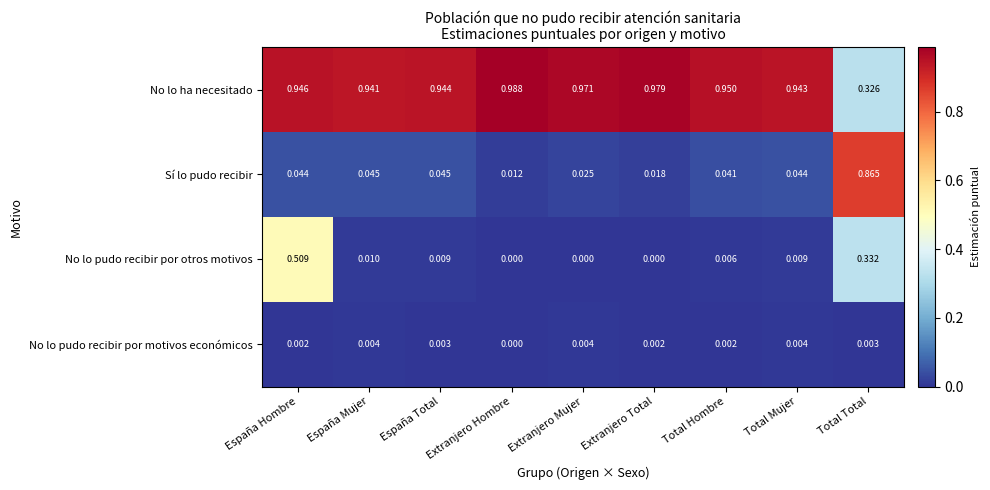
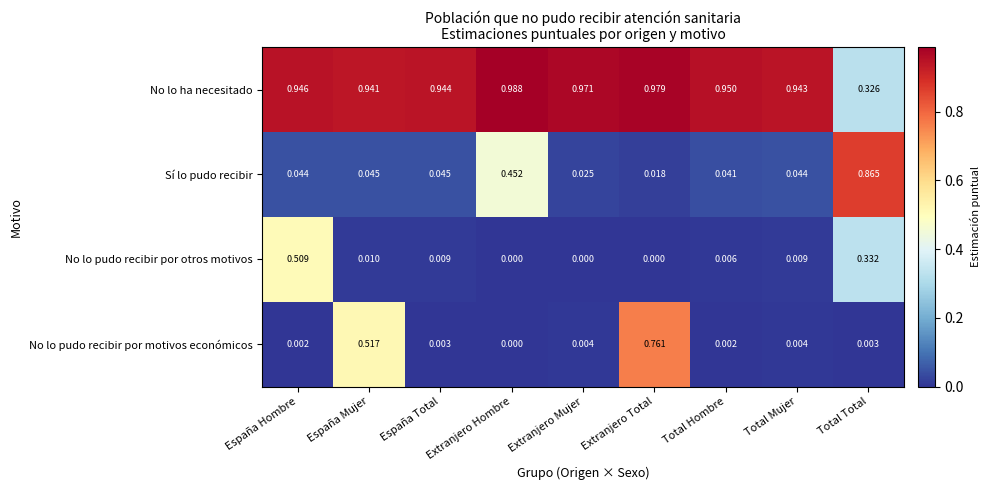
Sí lo pudo recibir, Extranjero Hombre: 0.012 -> 0.452
No lo pudo recibir por motivos económicos, España Mujer: 0.004 -> 0.517
No lo pudo recibir por motivos económicos, Extranjero Total: 0.002 -> 0.761
